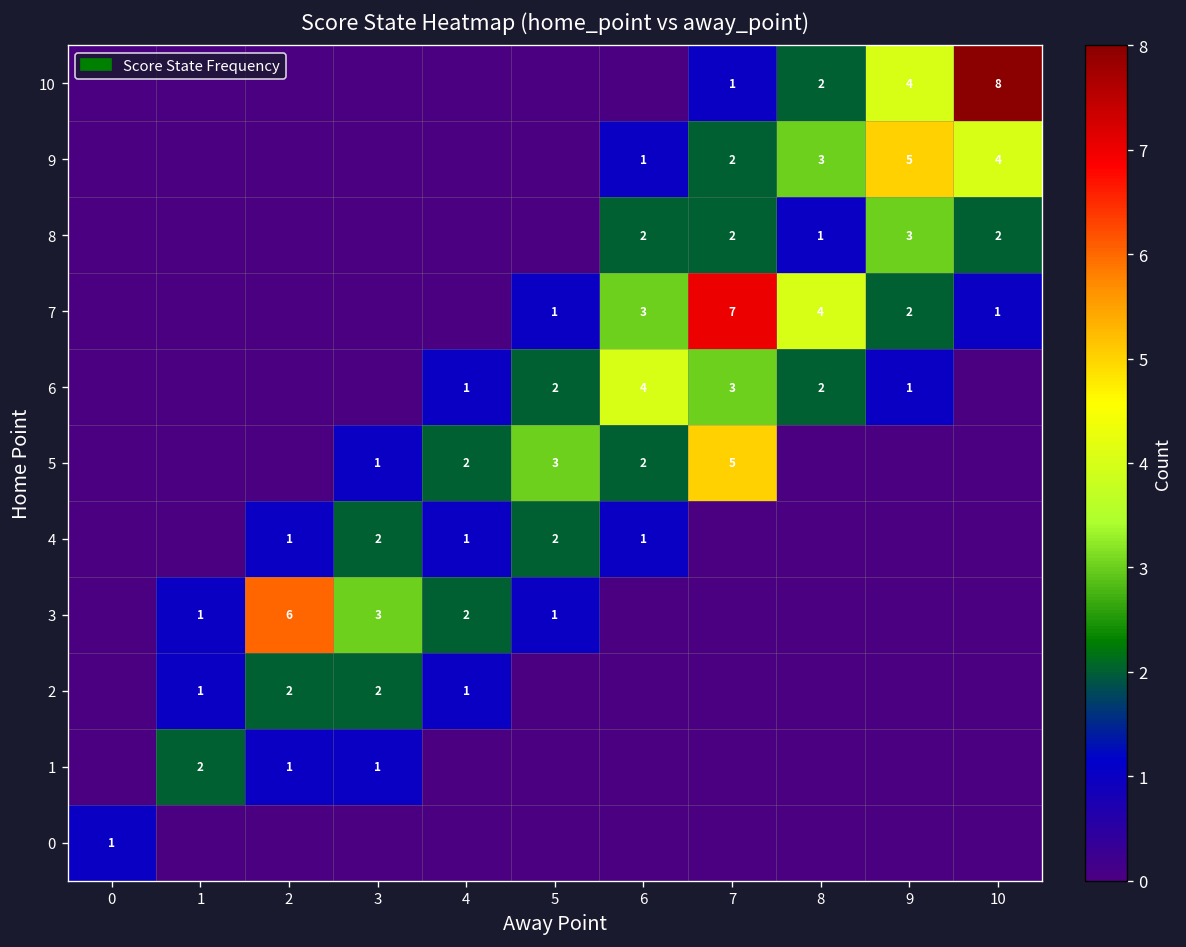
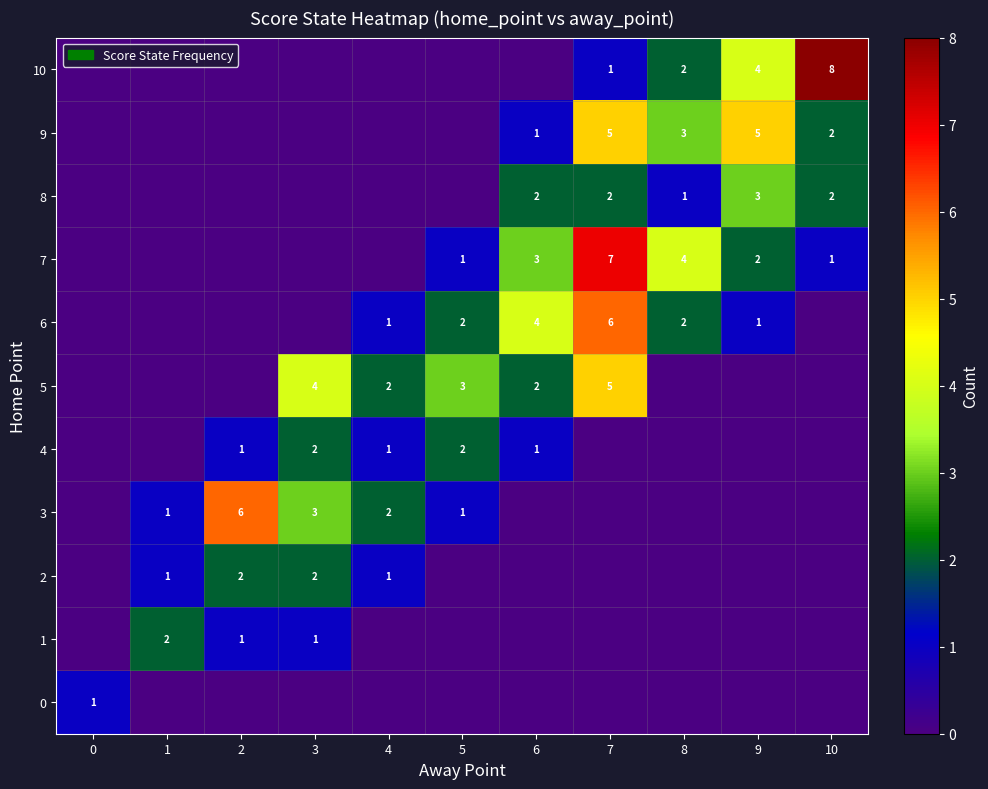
9, 7: 2 -> 5
9, 10: 4 -> 2
6, 7: 3 -> 6
5, 3: 1 -> 4
